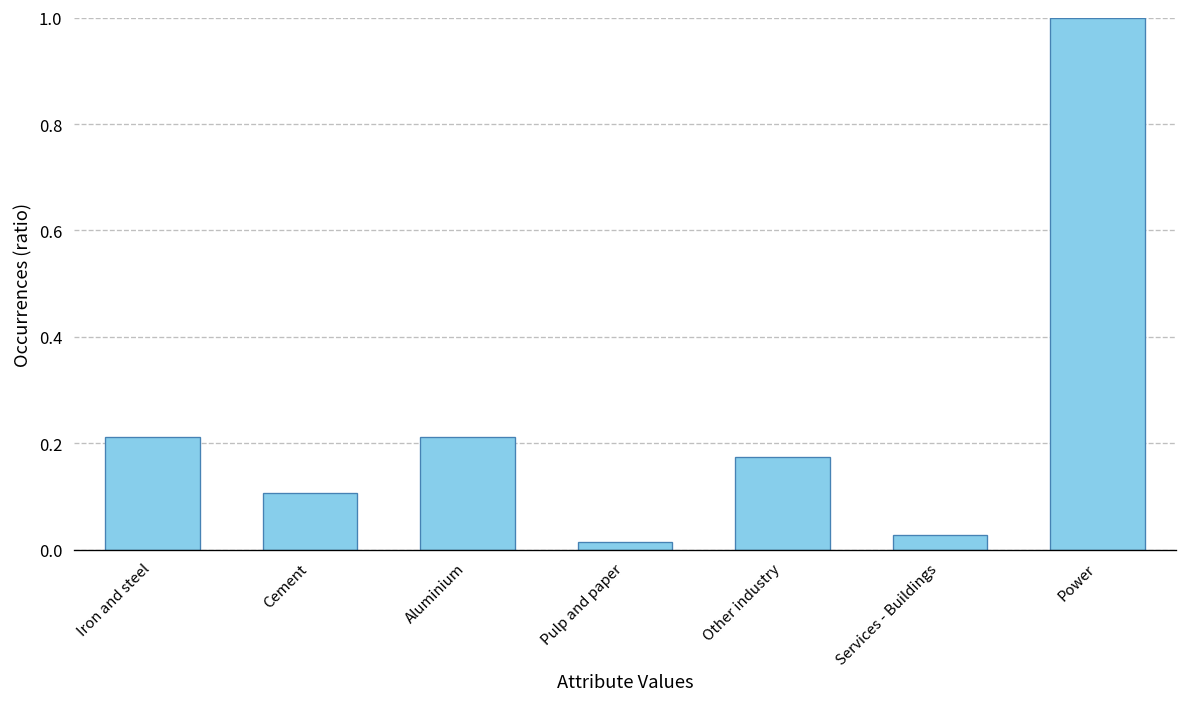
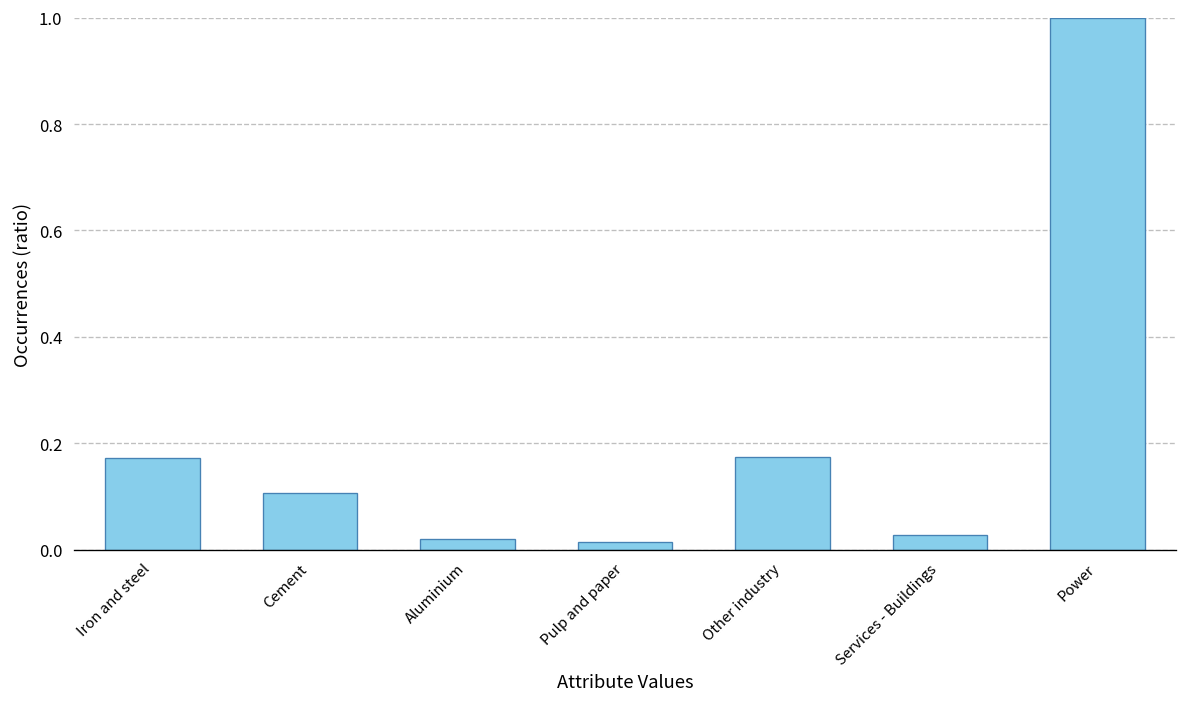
Iron and steel: 0.21 -> 0.17
Aluminium: 0.21 -> 0.02
